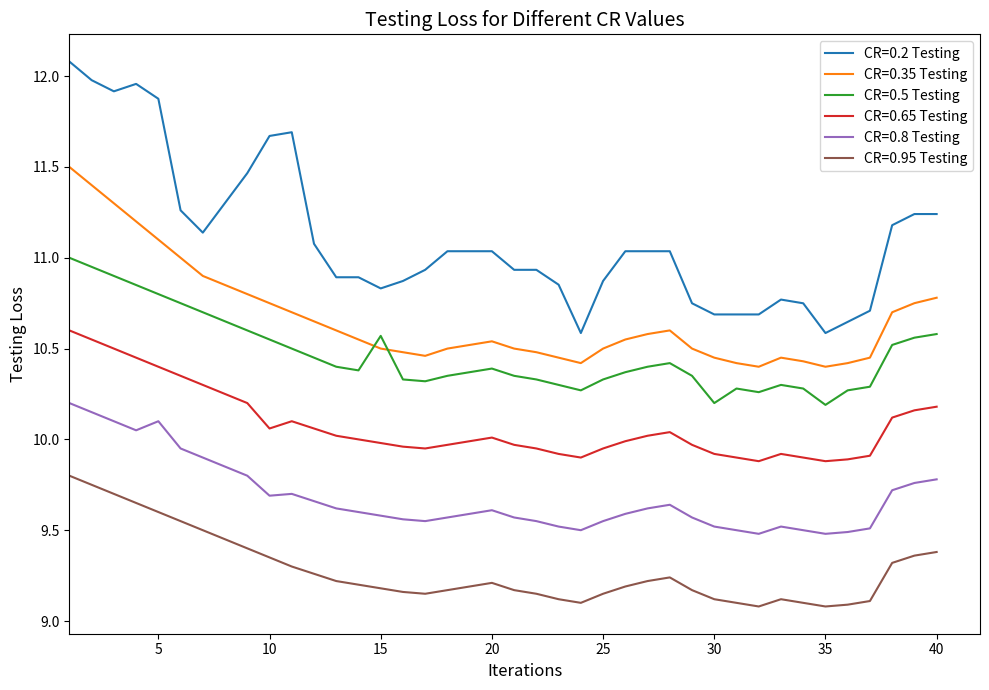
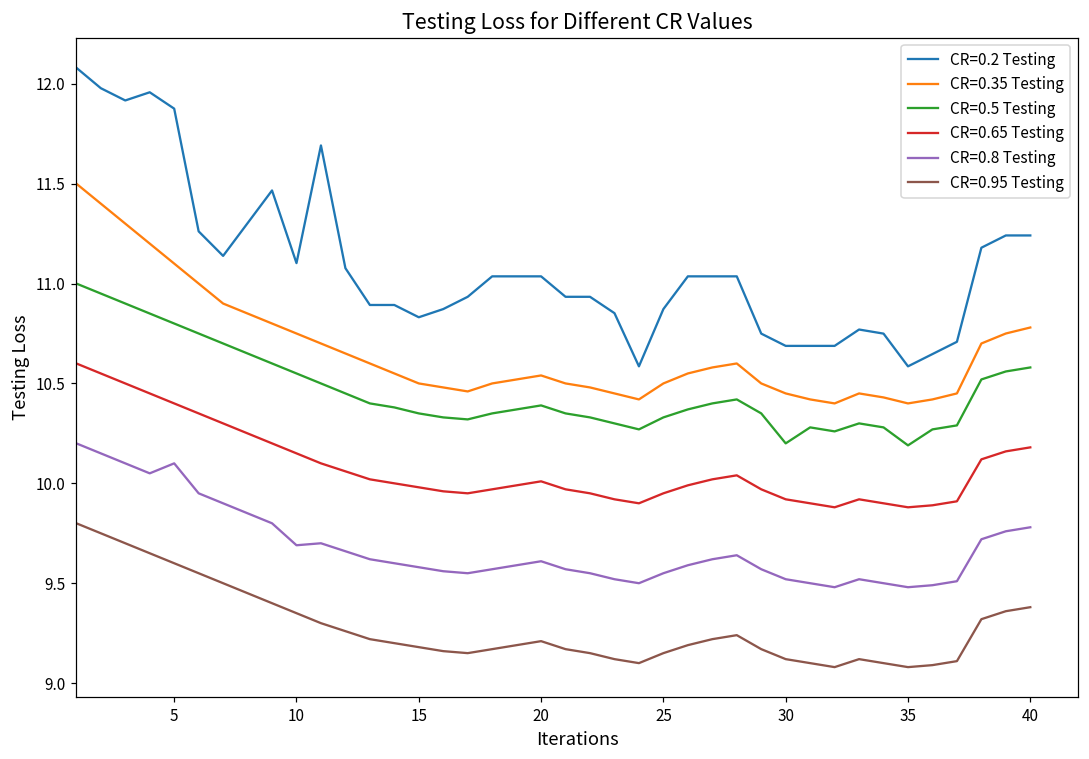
CR=0.2 Testing, 10: 11.67 -> 11.10
CR=0.65 Testing, 10: 10.06 -> 10.15
CR=0.5 Testing, 15: 10.57 -> 10.35
